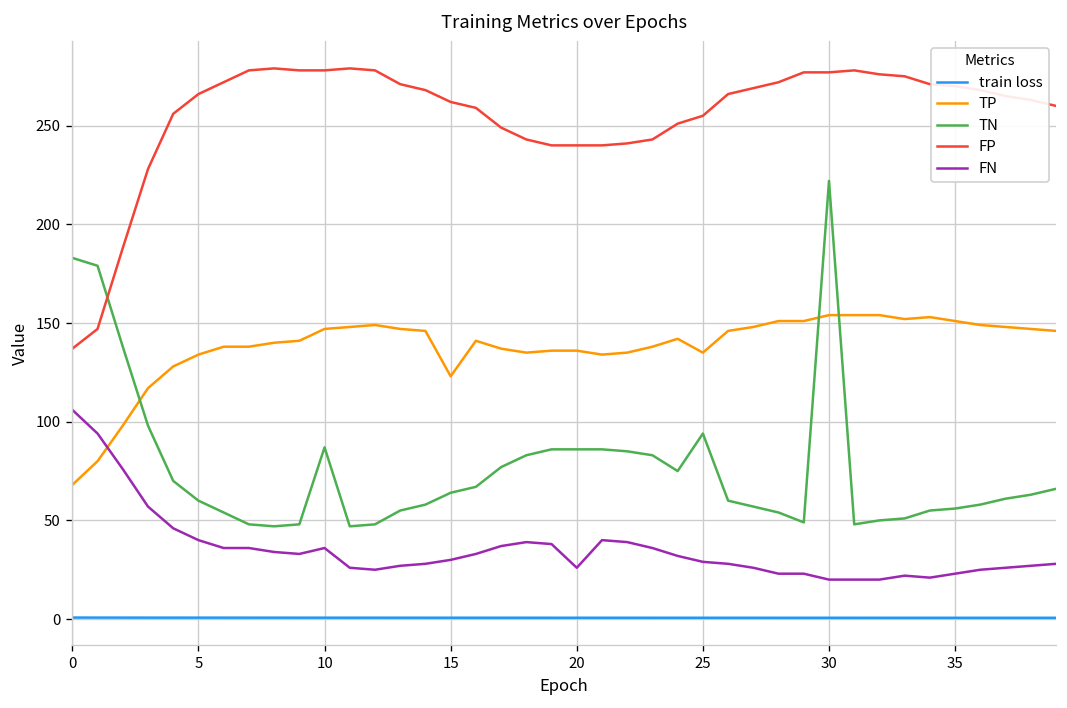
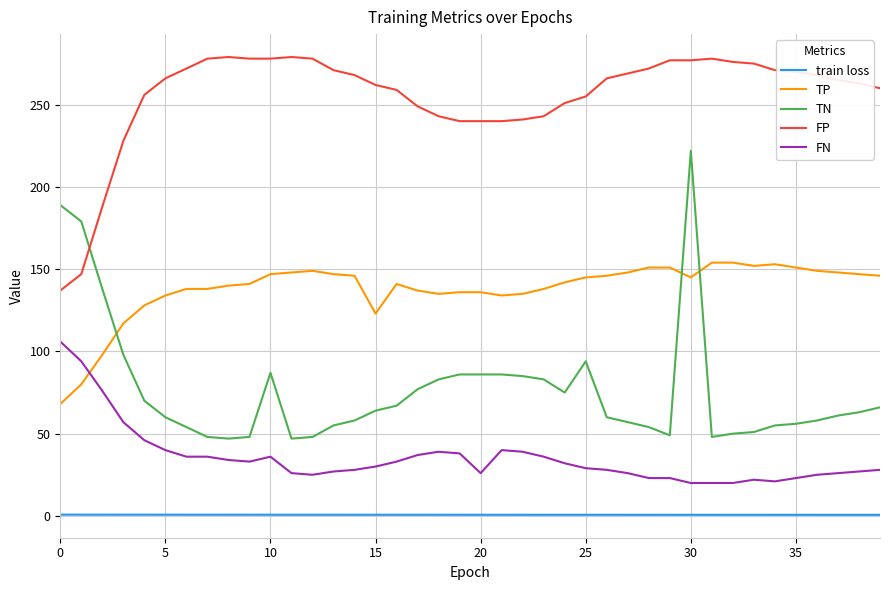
TN, 0: 183 -> 189
TP, 25: 135 -> 145
TP, 30: 154 -> 145
